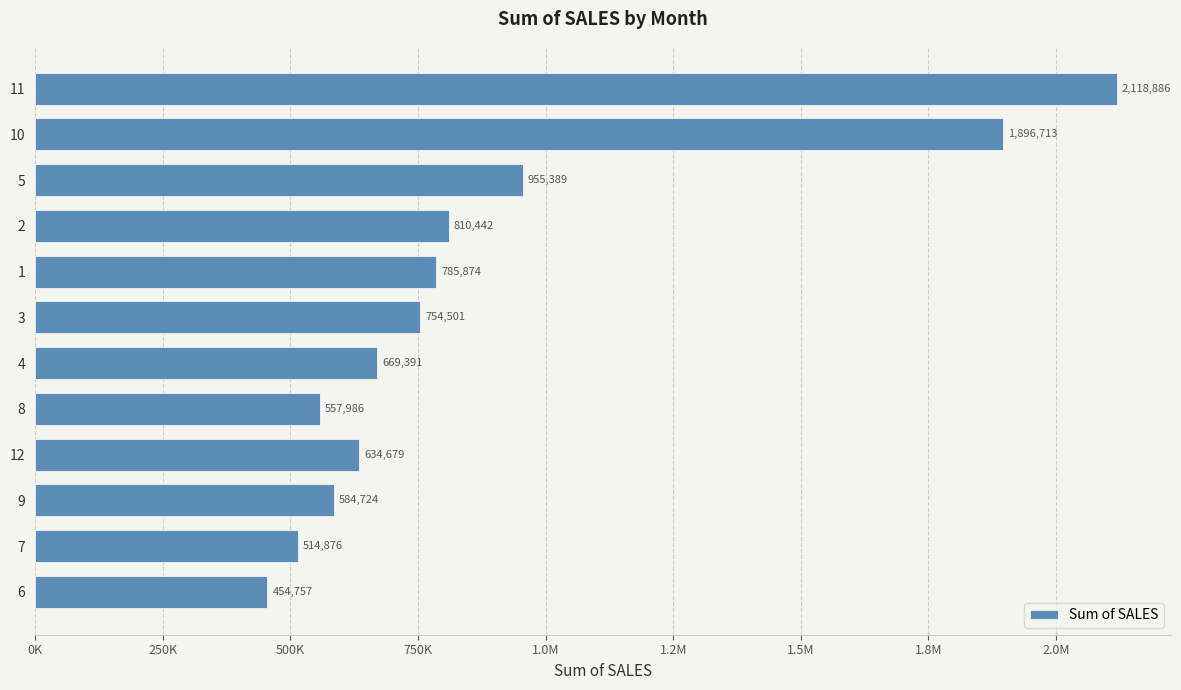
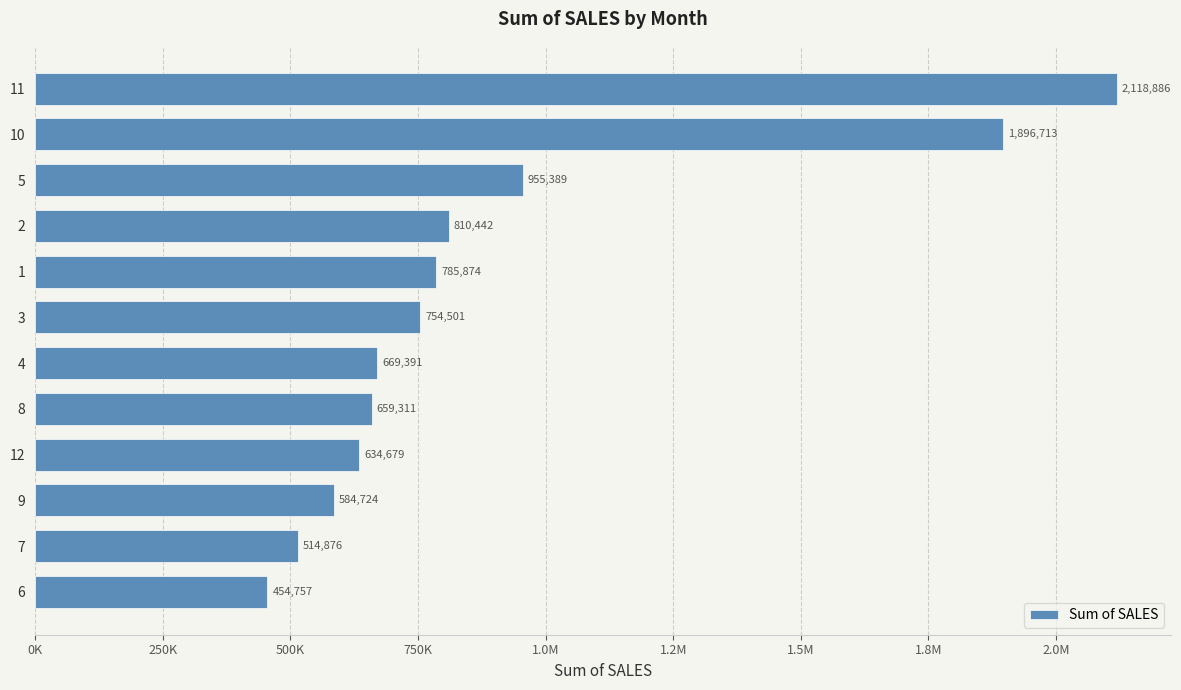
8: 557,986 -> 659,311
